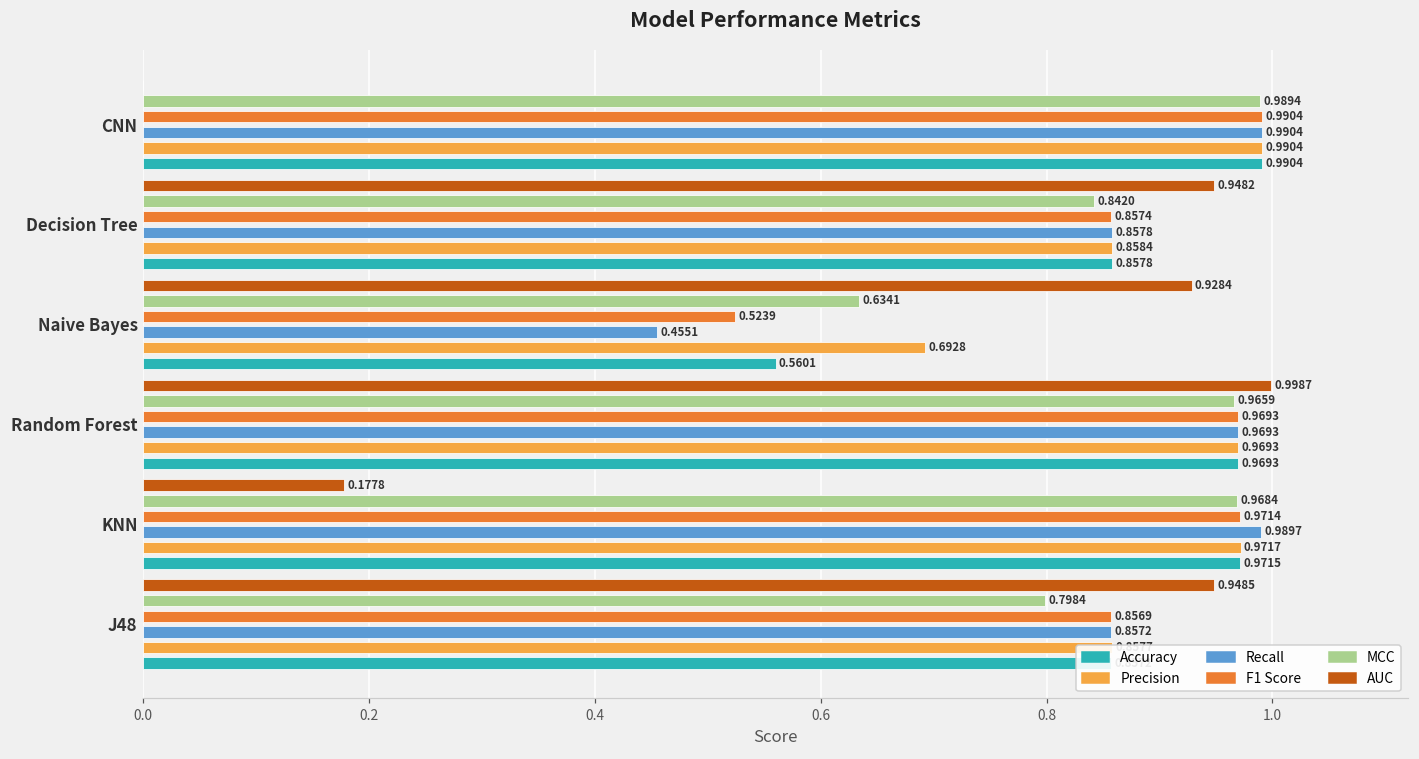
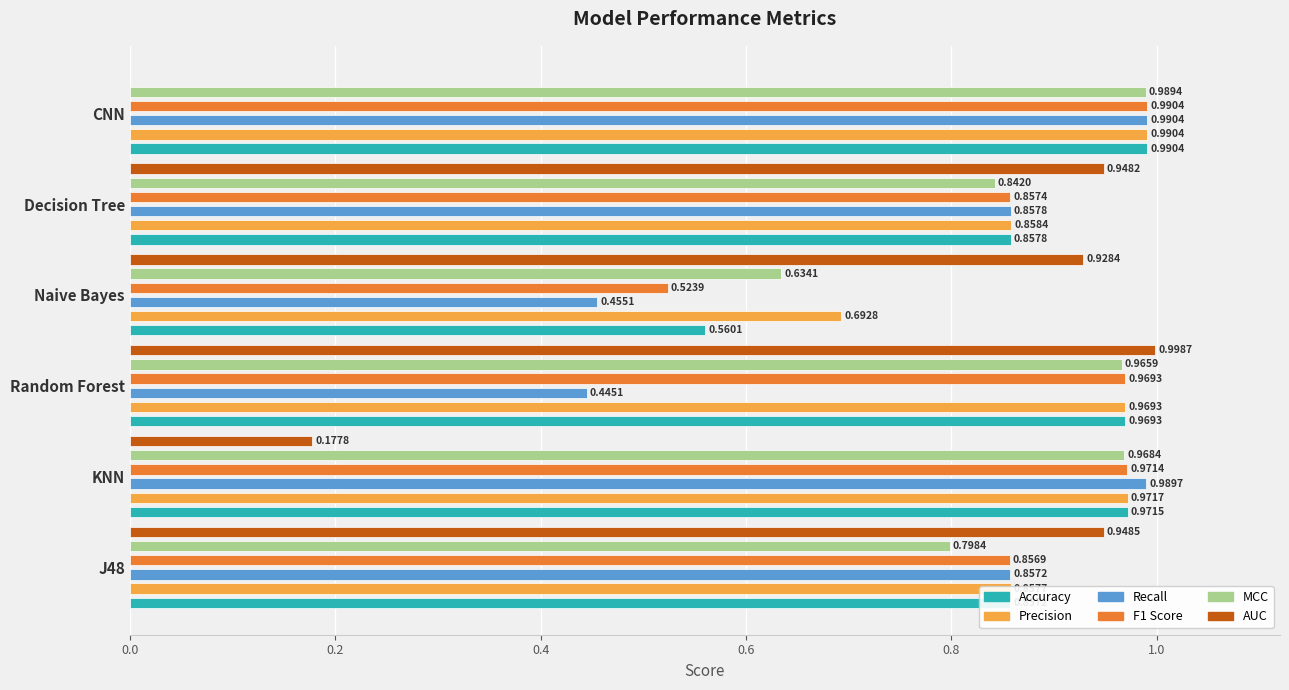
Recall, Random Forest: 0.9693 -> 0.4451
